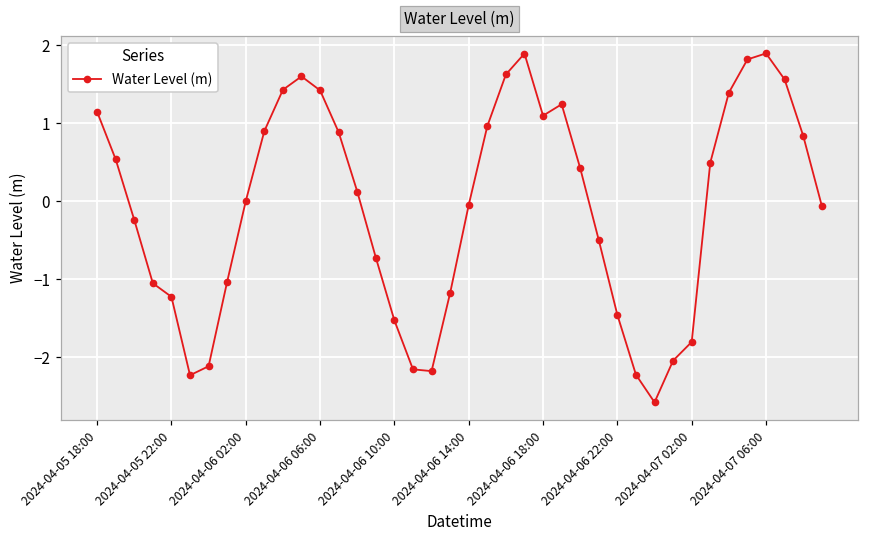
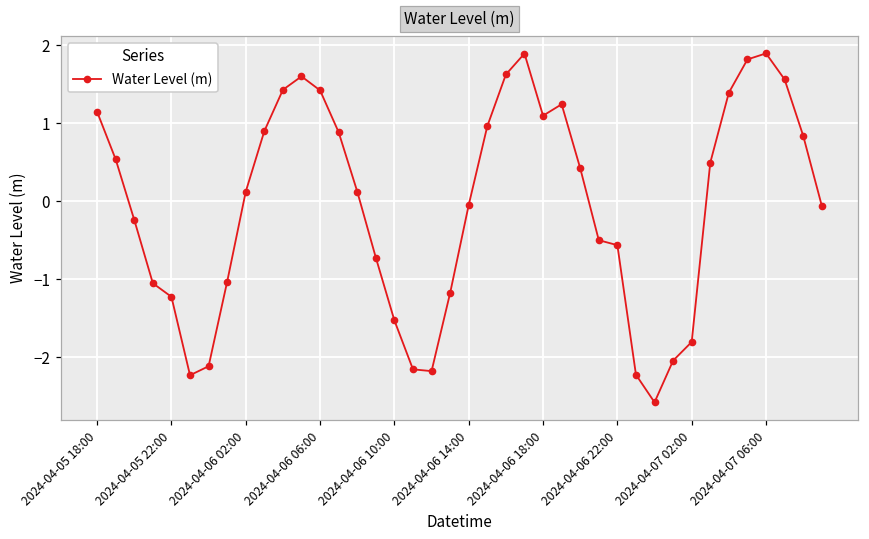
2024-04-06 02:00: 0.0 -> 0.1
2024-04-06 22:00: -1.5 -> -0.6
